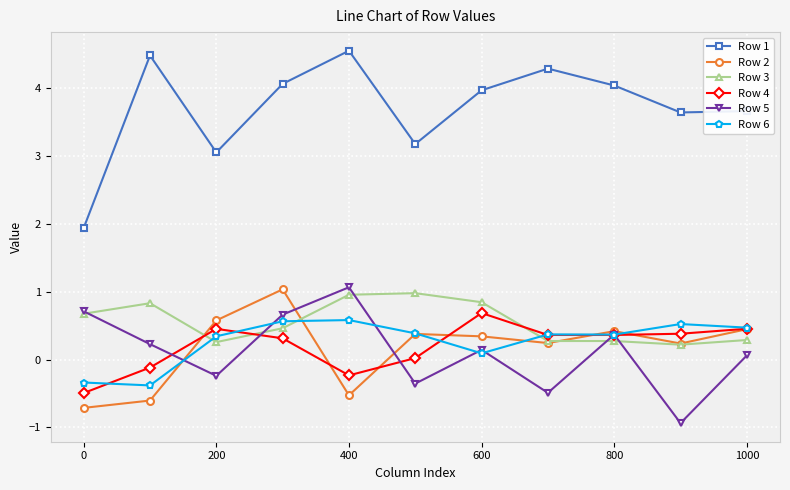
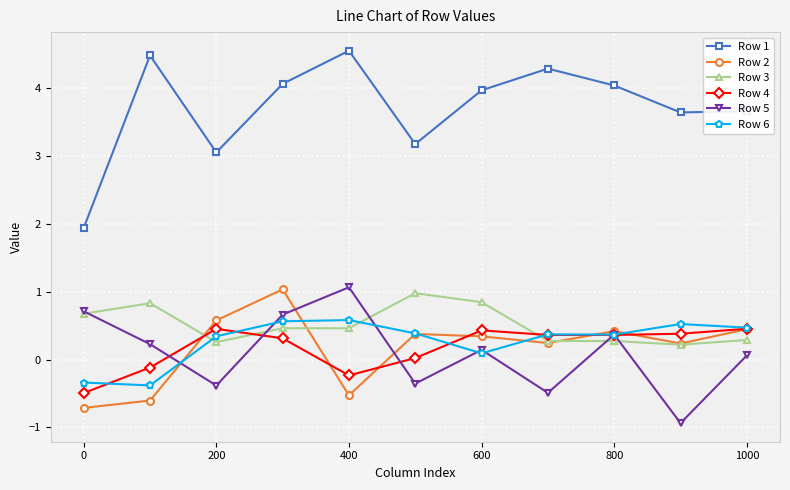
Row 5, 200: -0.2 -> -0.4
Row 3, 400: 1.0 -> 0.5
Row 4, 600: 0.7 -> 0.4
